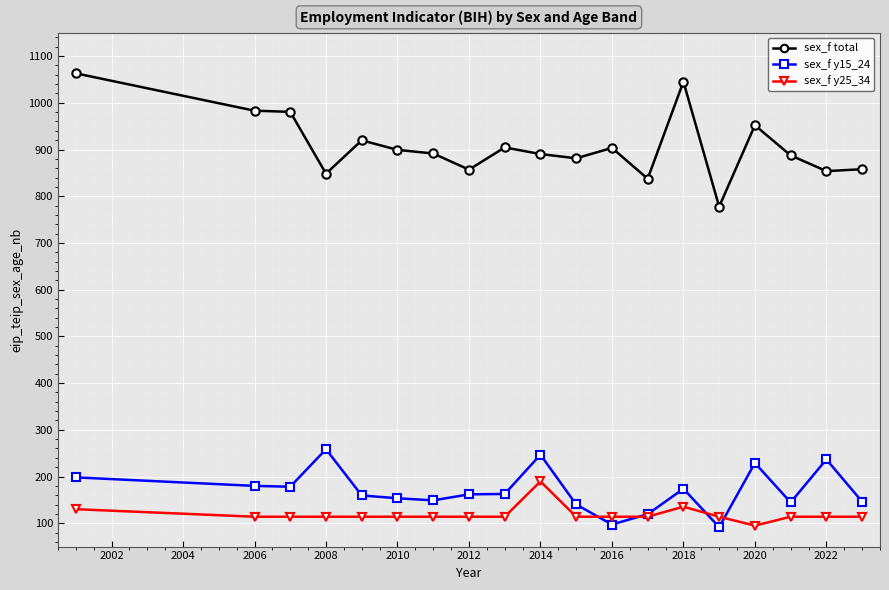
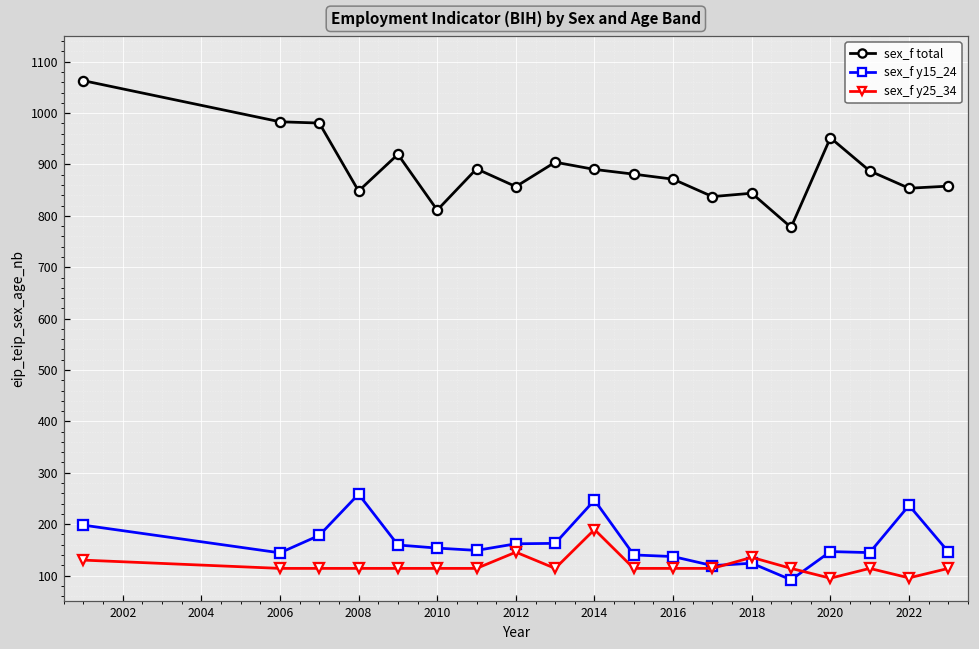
sex_f y15_24, 2006: 180 -> 140
sex_f total, 2010: 900 -> 810
sex_f y25_34, 2012: 110 -> 150
sex_f total, 2016: 900 -> 870
sex_f y15_24, 2016: 100 -> 140
sex_f total, 2018: 1050 -> 840
sex_f y15_24, 2018: 170 -> 120
sex_f y15_24, 2020: 230 -> 150
sex_f y25_34, 2022: 110 -> 100
